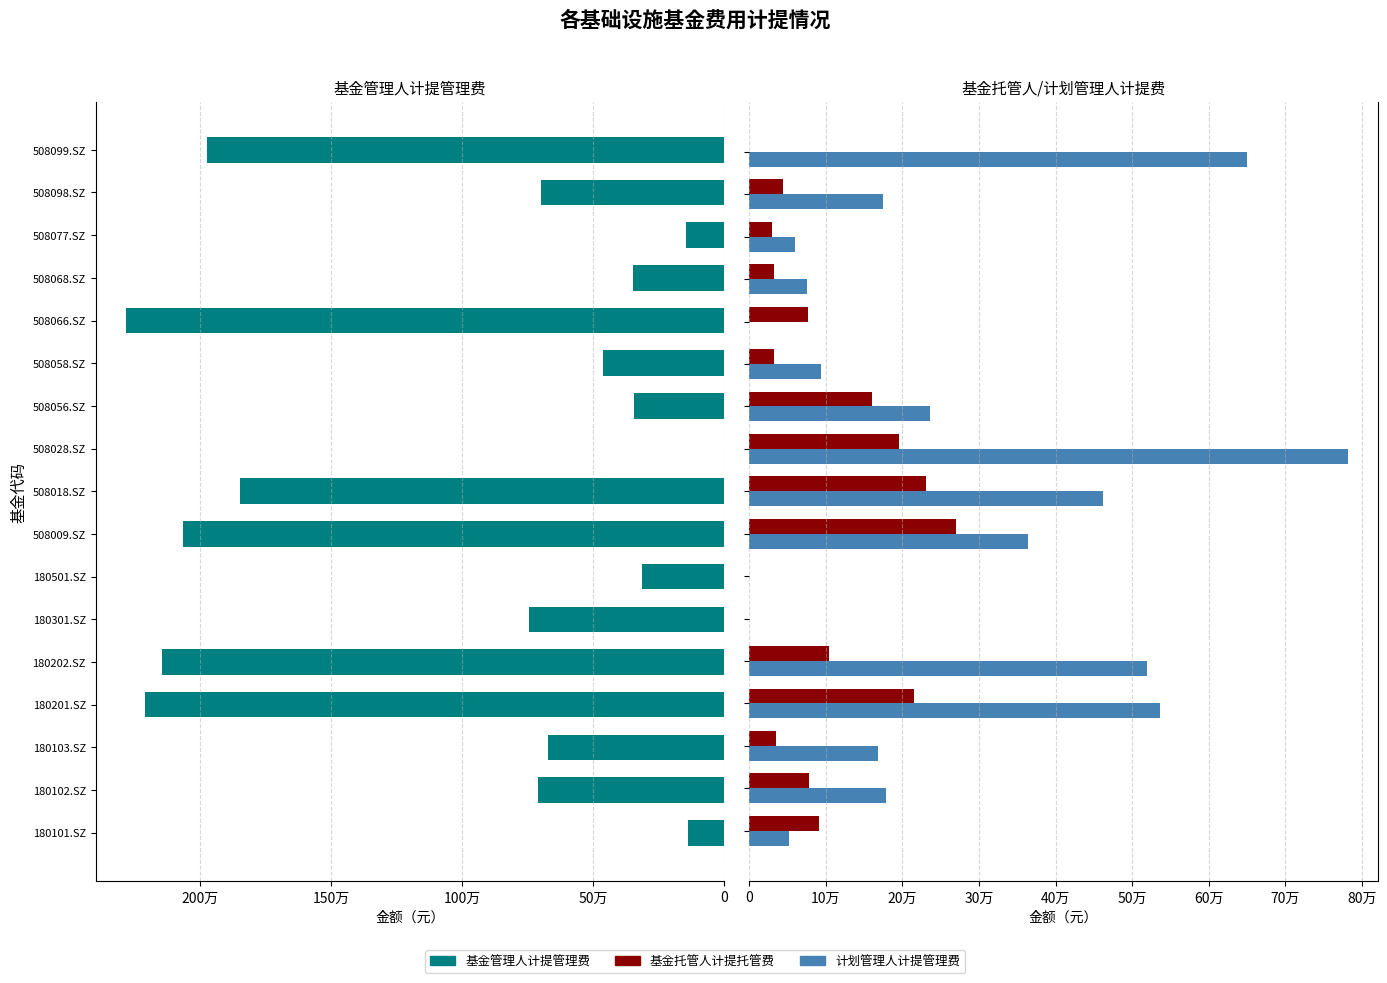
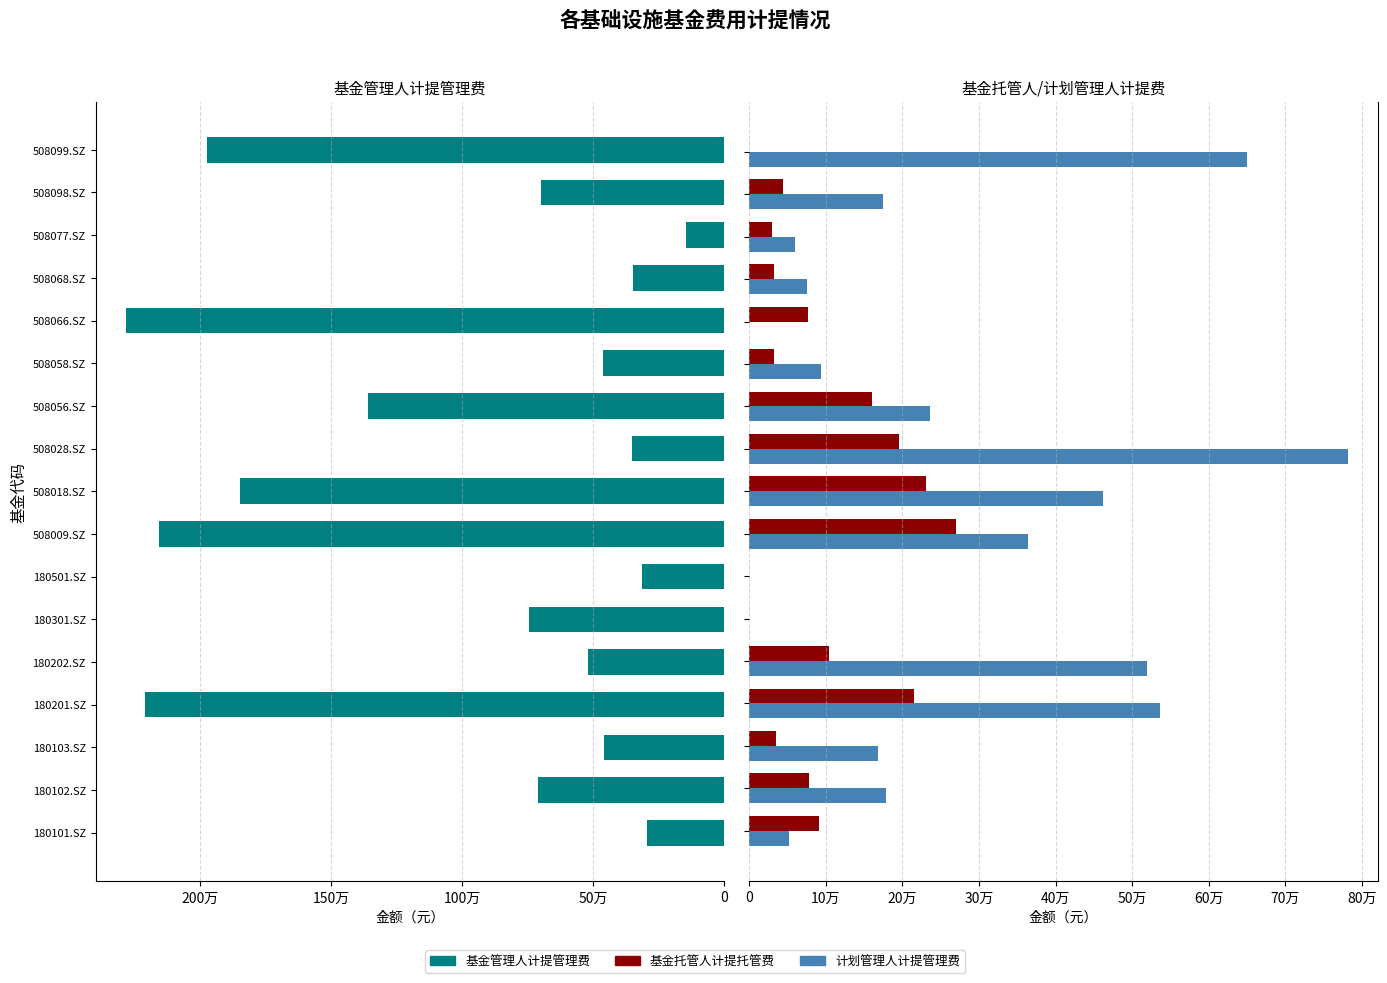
基金管理人计提管理费, 508056.SZ: 34万 -> 136万
基金管理人计提管理费, 508028.SZ: 0万 -> 35万
基金管理人计提管理费, 508009.SZ: 207万 -> 216万
基金管理人计提管理费, 180202.SZ: 215万 -> 52万
基金管理人计提管理费, 180103.SZ: 67万 -> 46万
基金管理人计提管理费, 180101.SZ: 14万 -> 29万
